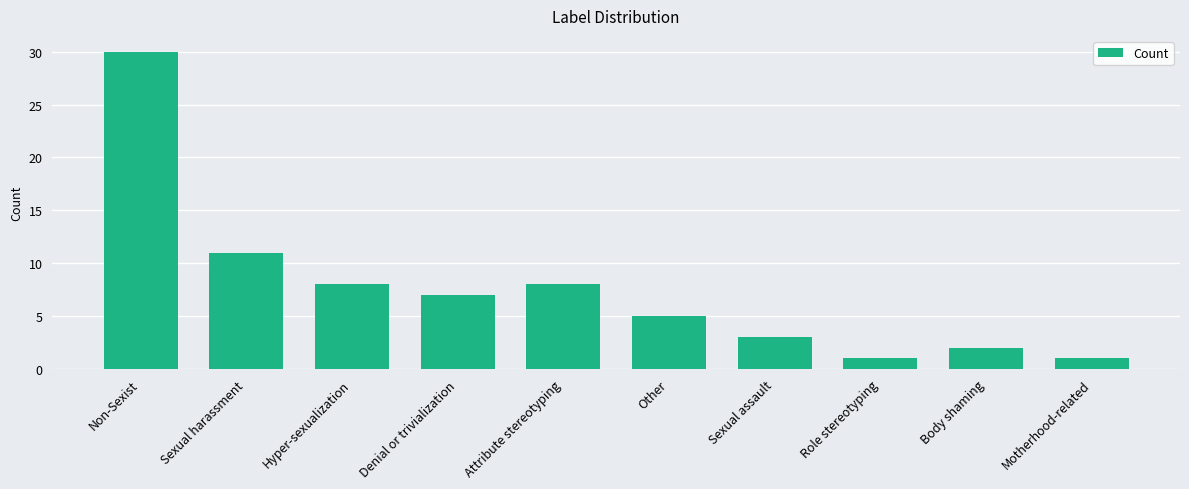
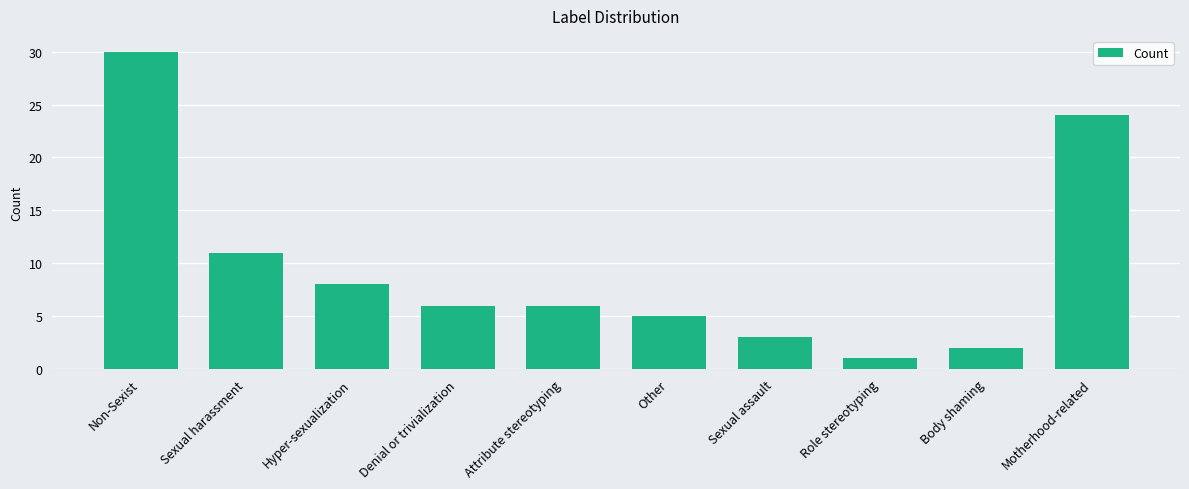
Denial or trivialization: 7 -> 6
Attribute stereotyping: 8 -> 6
Motherhood-related: 1 -> 24
